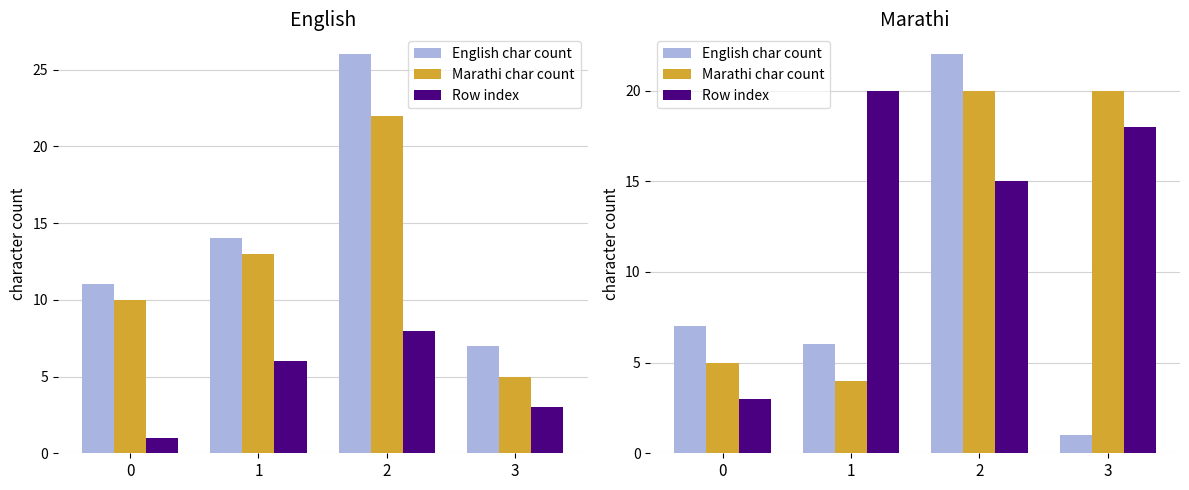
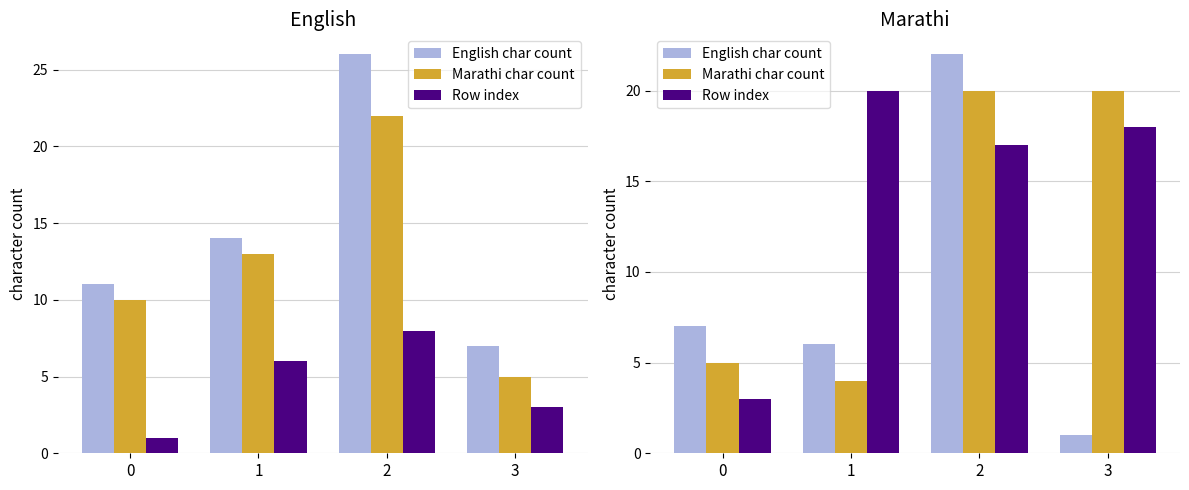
Marathi, Row index, 2: 15 -> 17
